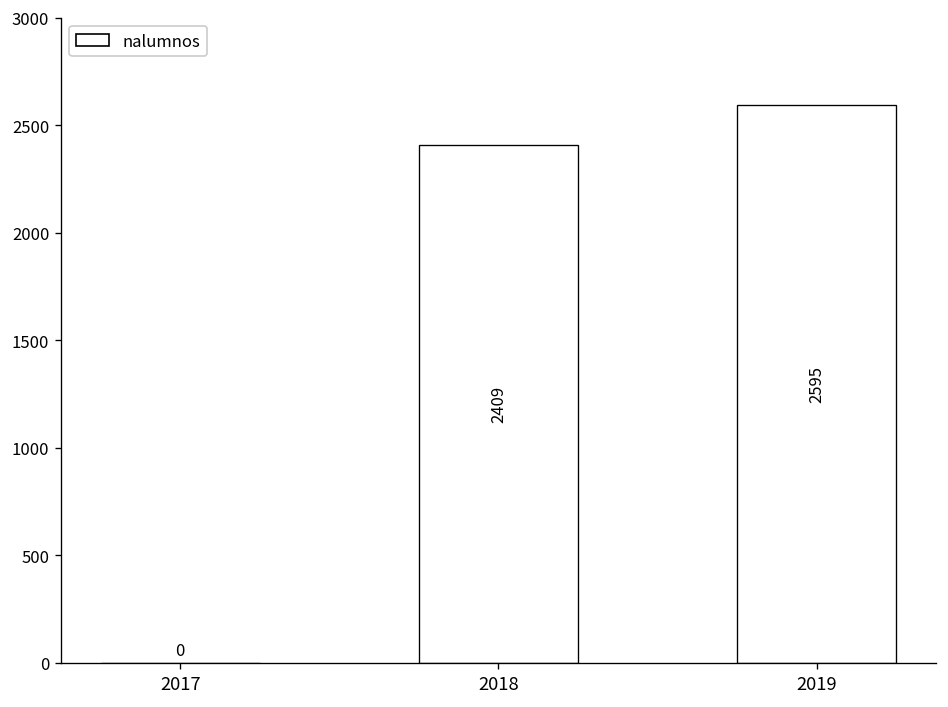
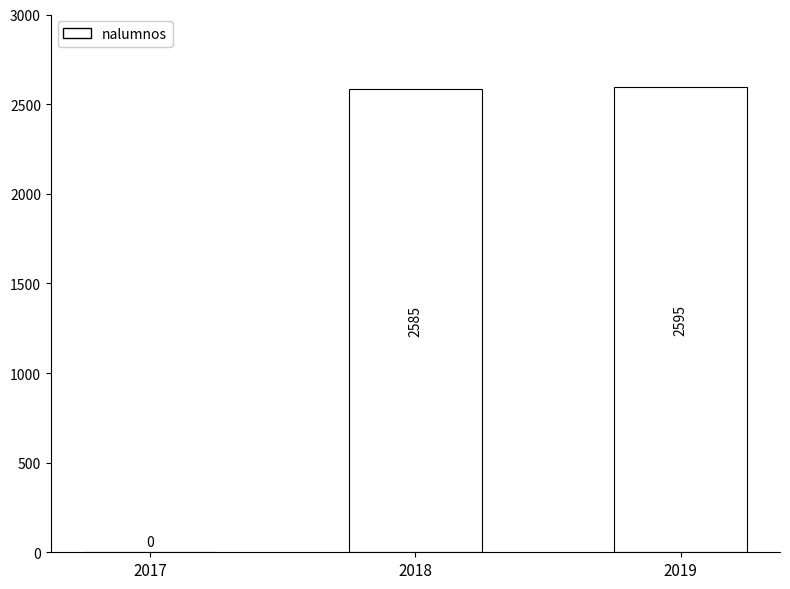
2018: 2409 -> 2585
